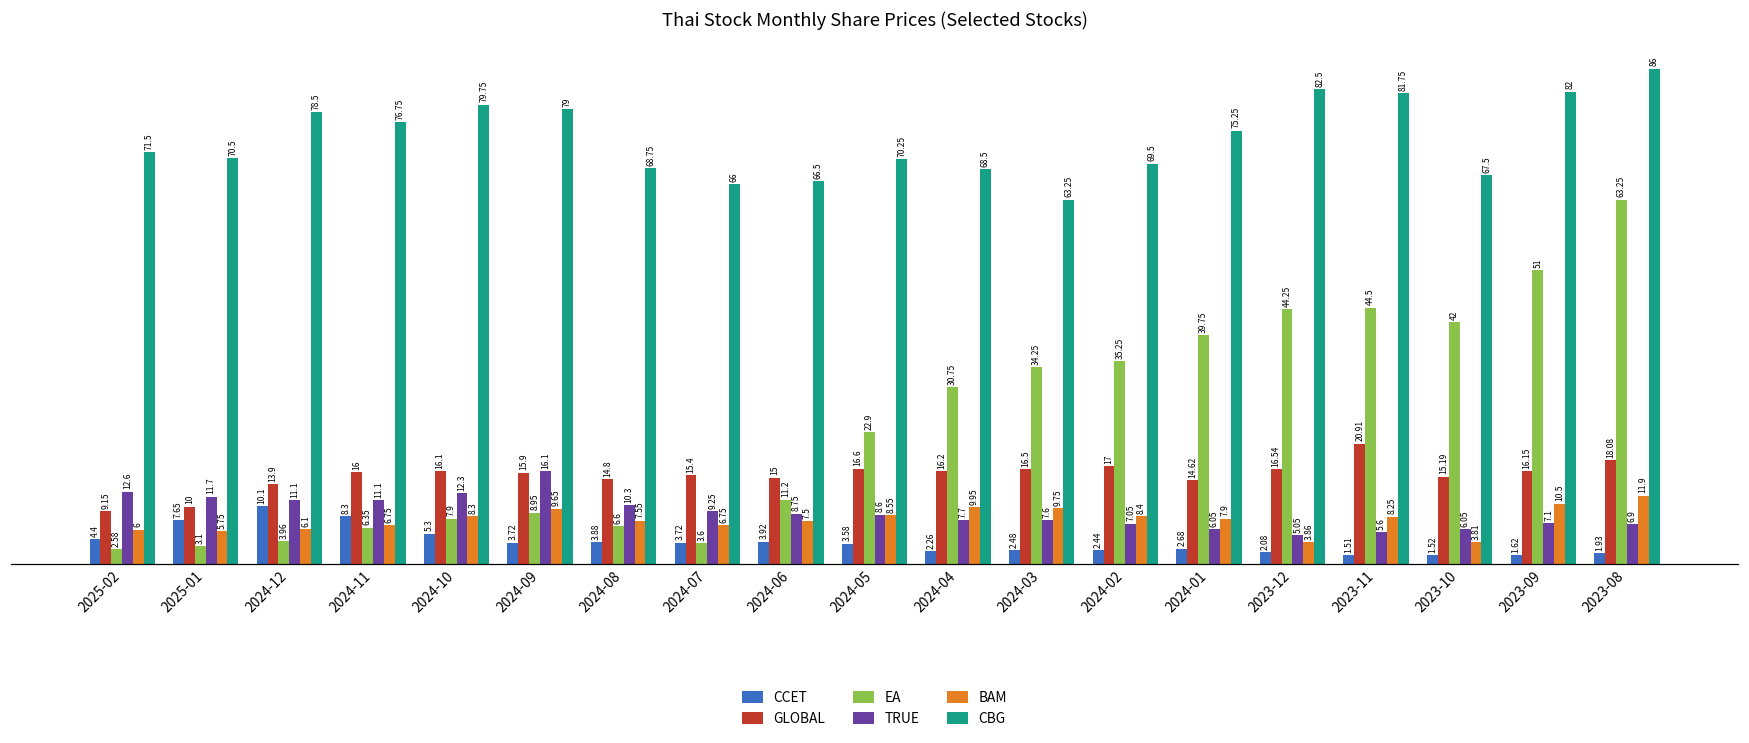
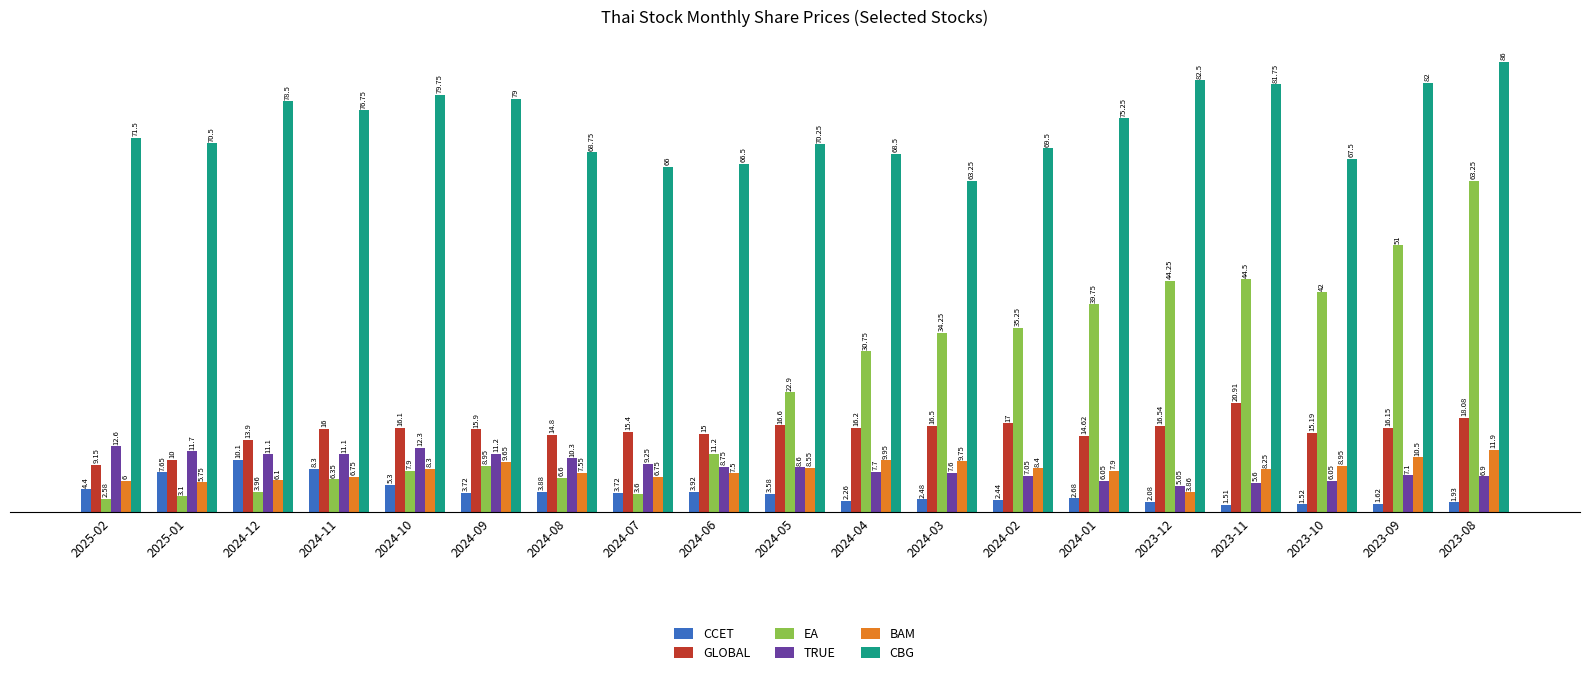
TRUE, 2024-09: 16.1 -> 11.2
BAM, 2023-10: 3.81 -> 8.95
